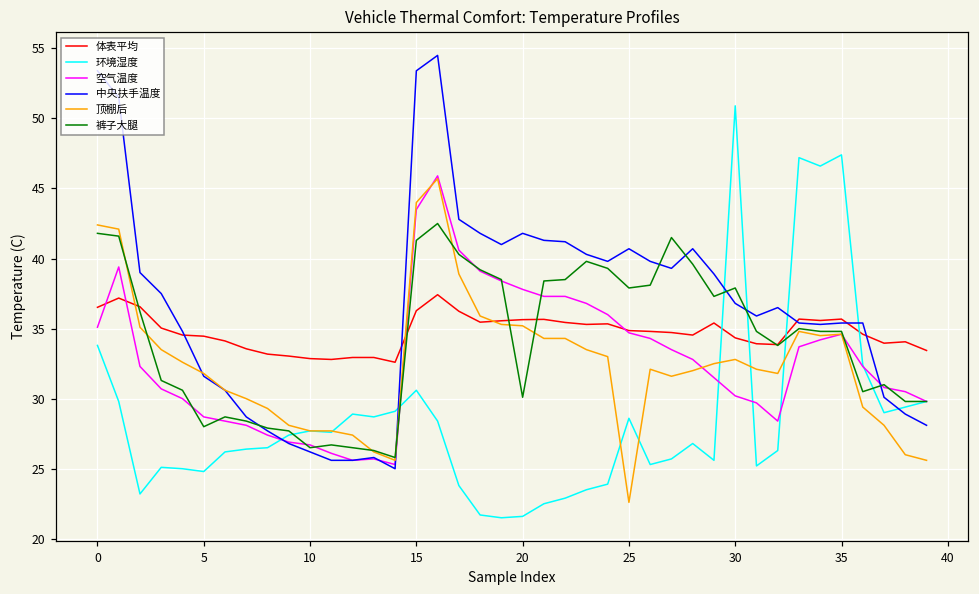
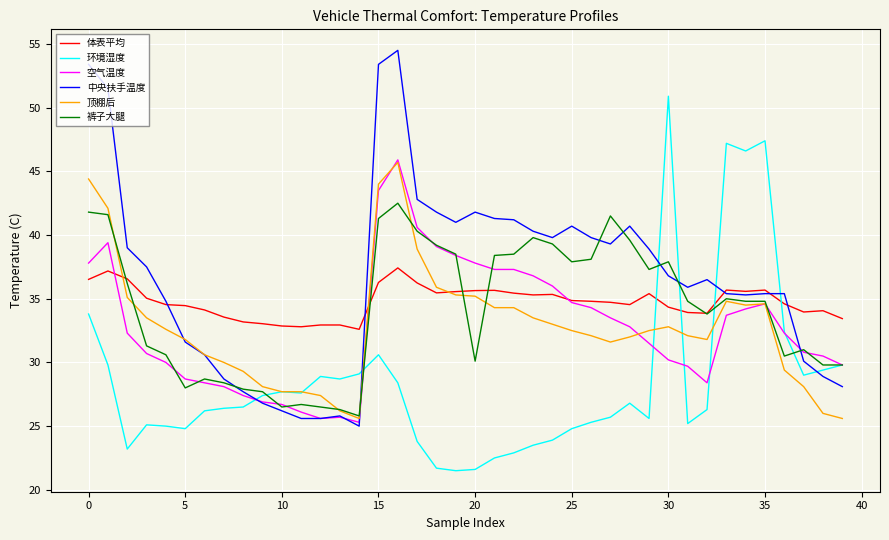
空气温度, 0: 35.1 -> 37.8
顶棚后, 0: 42.4 -> 44.4
环境湿度, 25: 28.6 -> 24.8
顶棚后, 25: 22.6 -> 32.5
